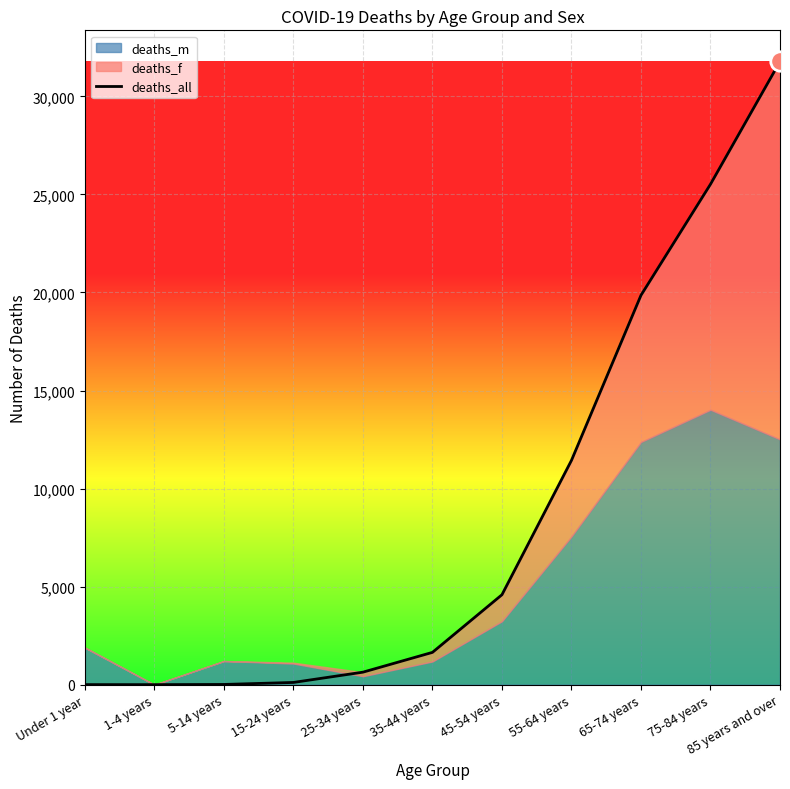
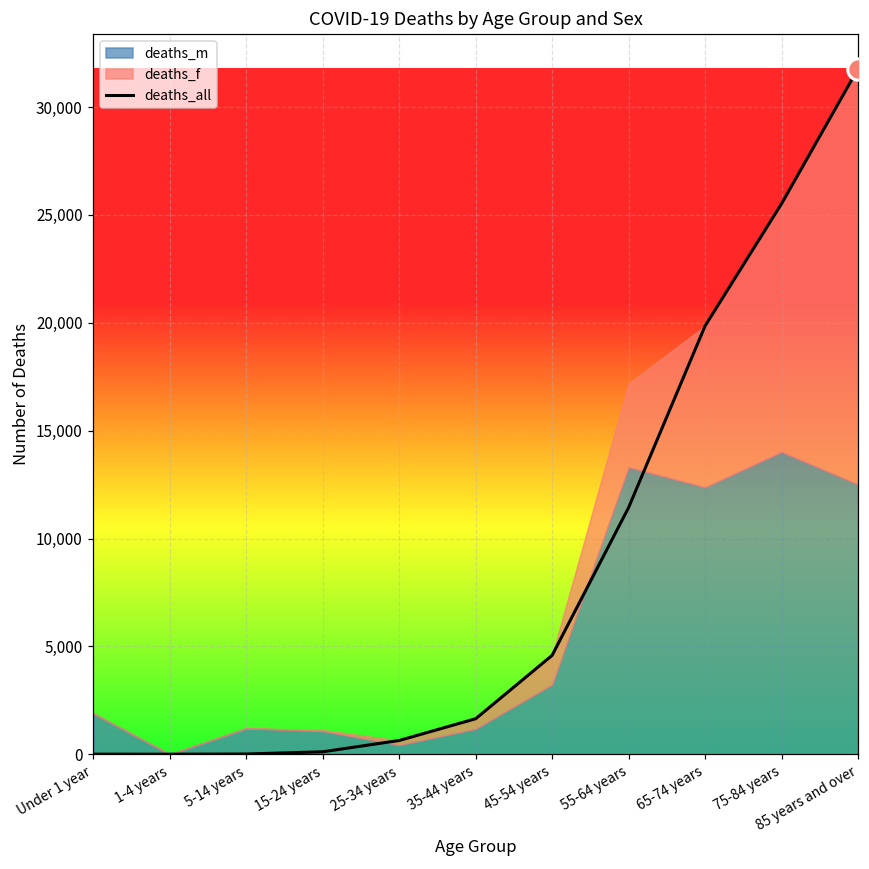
deaths_m, 55-64 years: 7,600 -> 13,300
